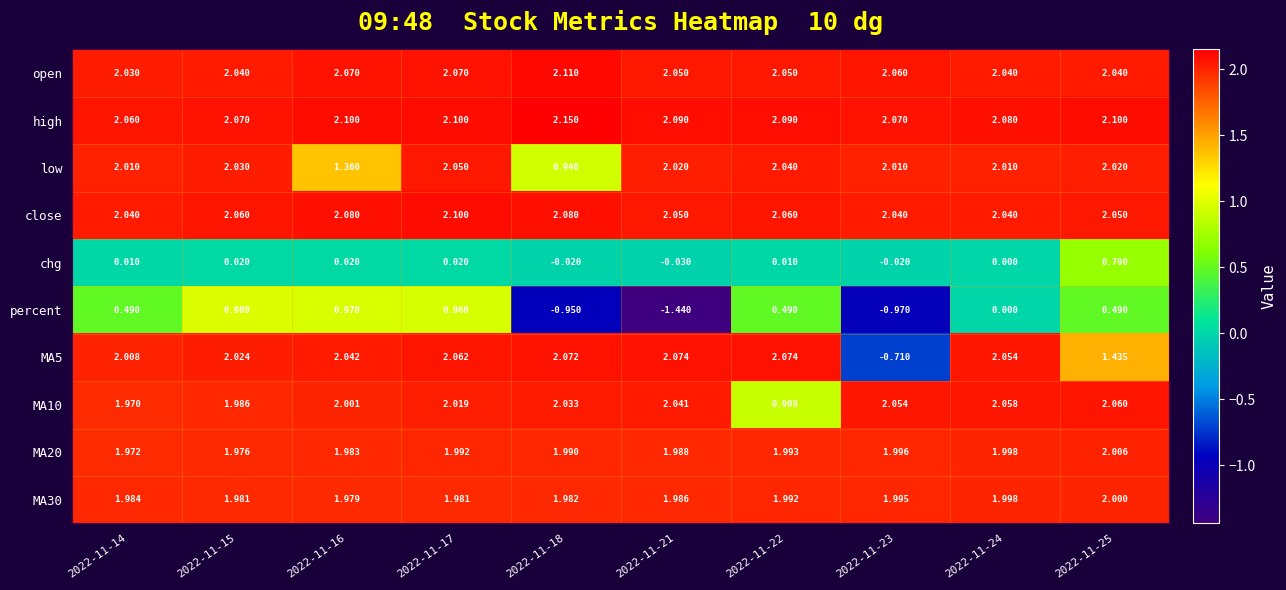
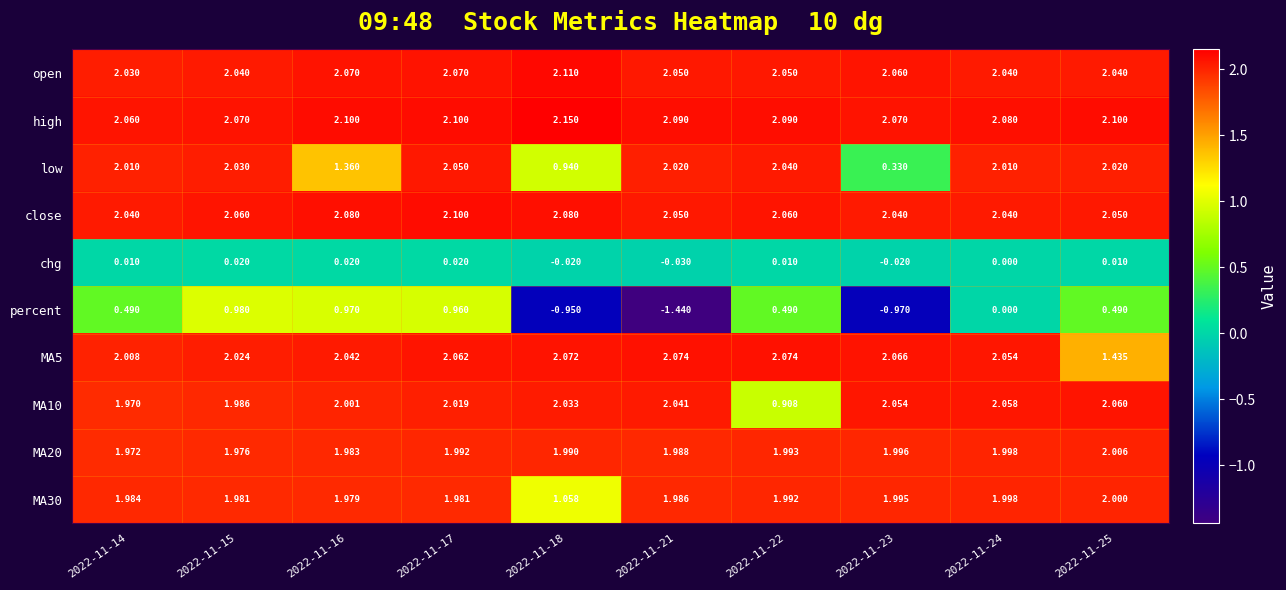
low, 2022-11-23: 2.010 -> 0.330
chg, 2022-11-25: 0.700 -> 0.010
MA5, 2022-11-23: -0.710 -> 2.066
MA30, 2022-11-18: 1.982 -> 1.058
